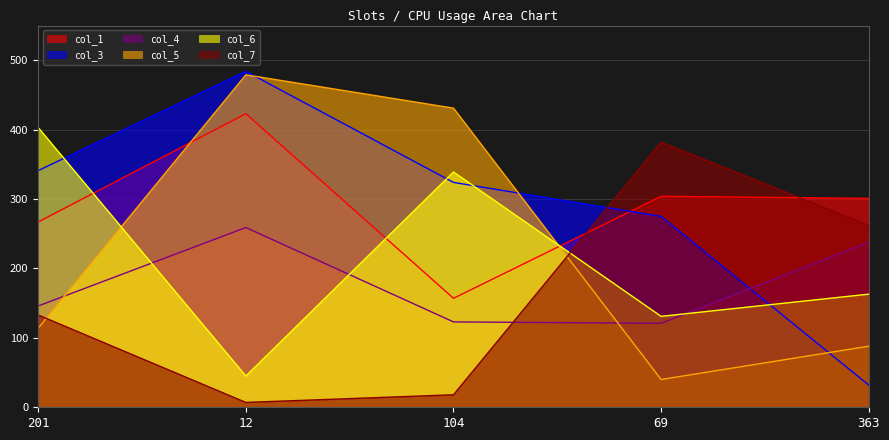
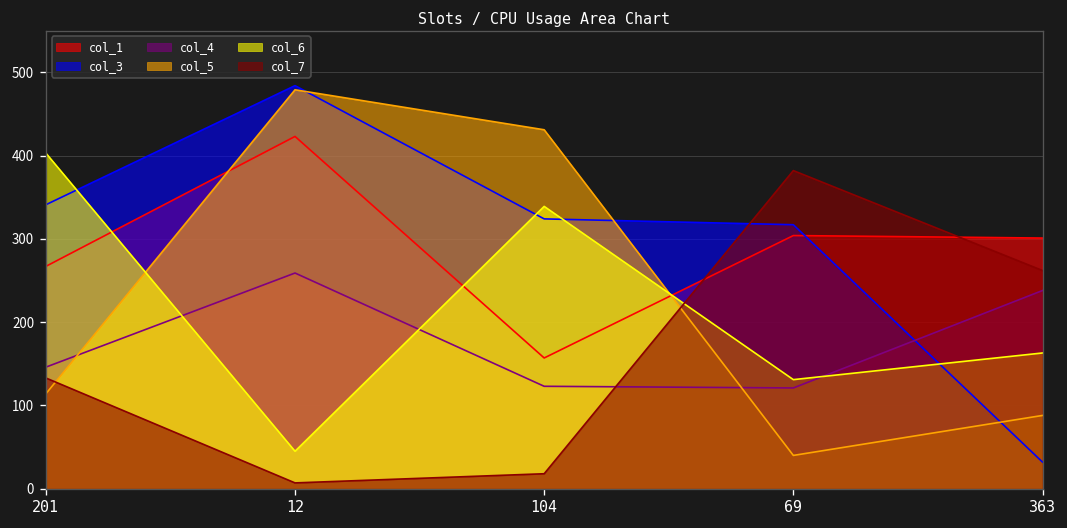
col_3, 69: 280 -> 320
